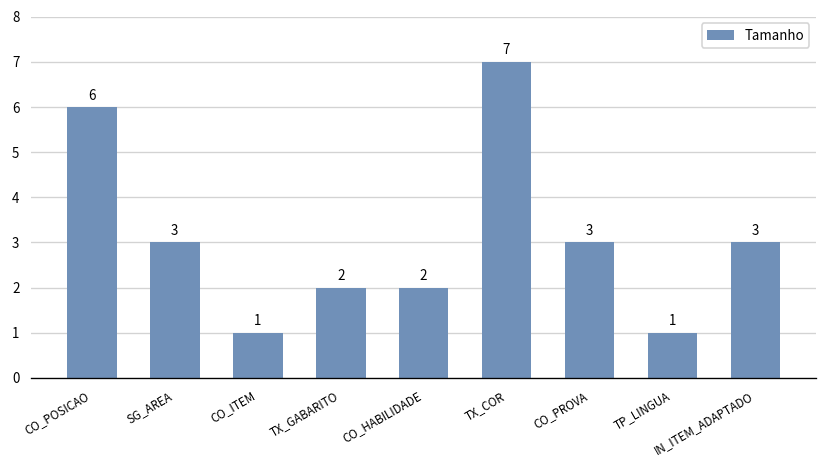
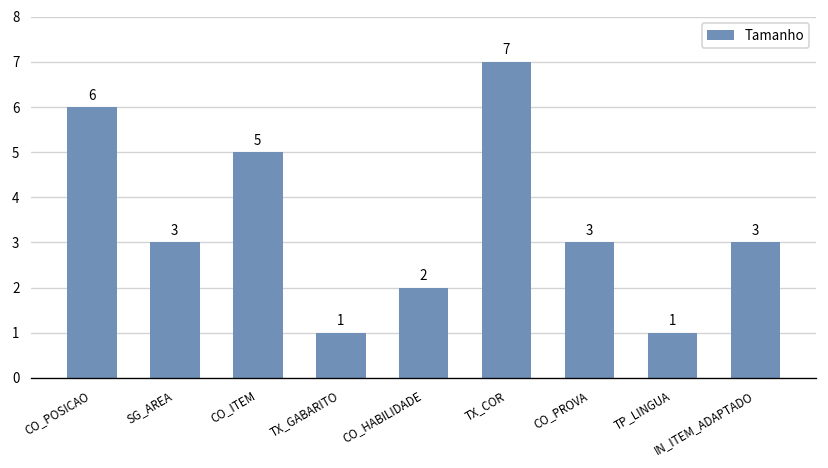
CO_ITEM: 1 -> 5
TX_GABARITO: 2 -> 1
